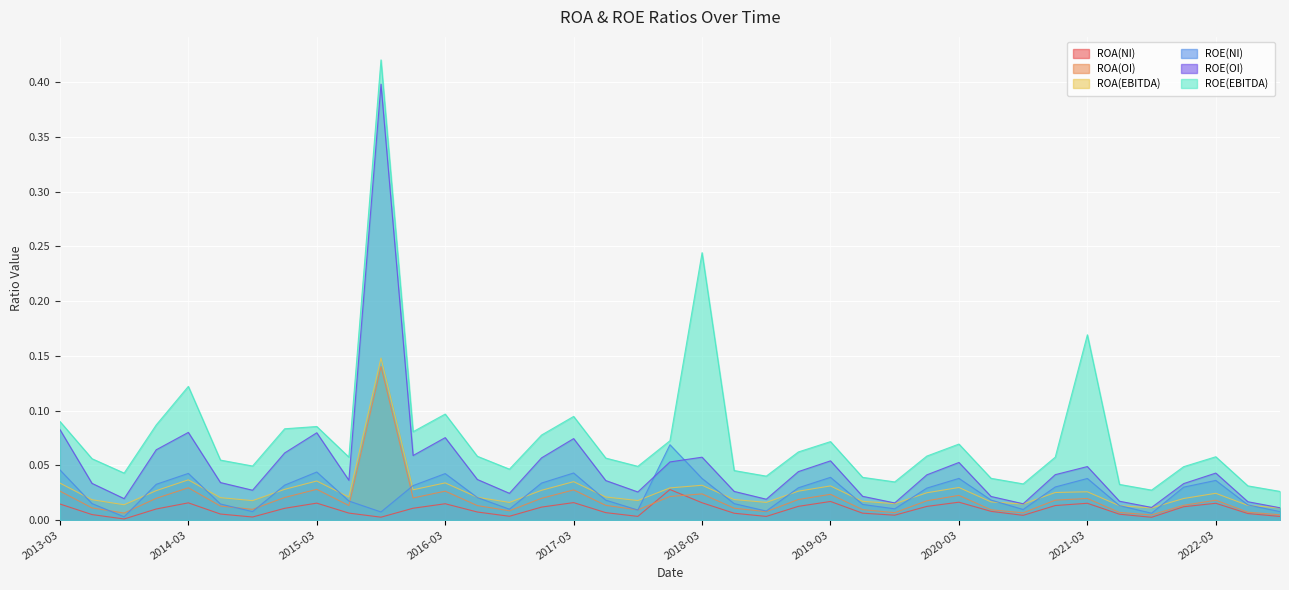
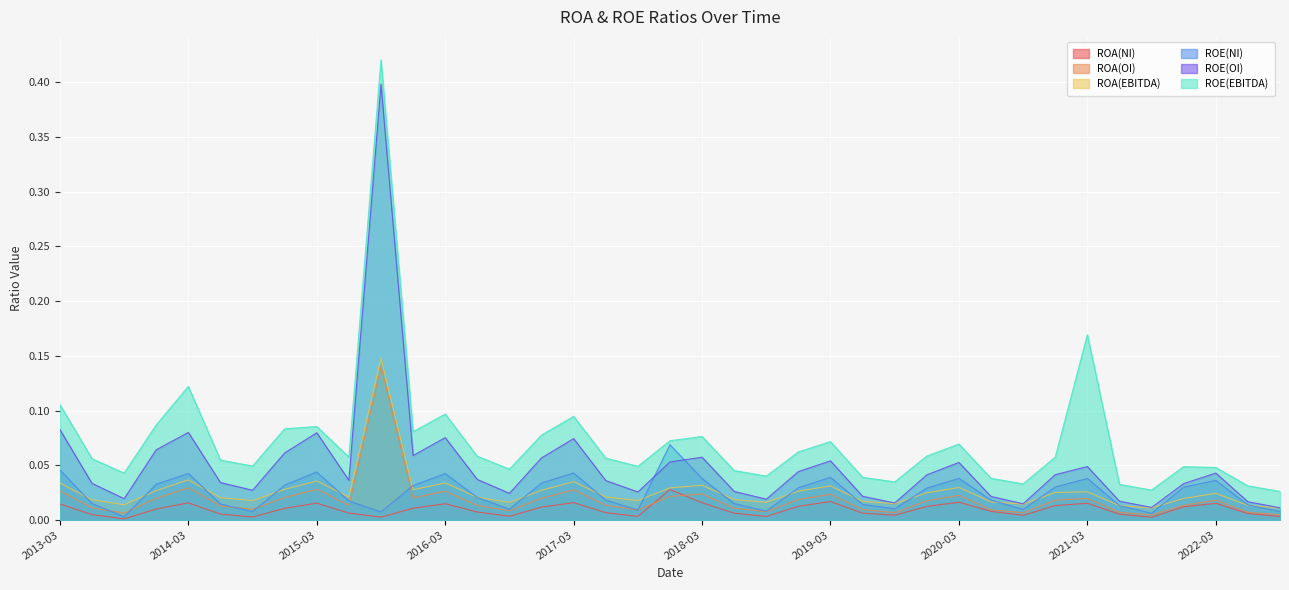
ROE(EBITDA), 2013-03: 0.090 -> 0.105
ROE(EBITDA), 2018-03: 0.244 -> 0.076
ROE(EBITDA), 2022-03: 0.058 -> 0.048
